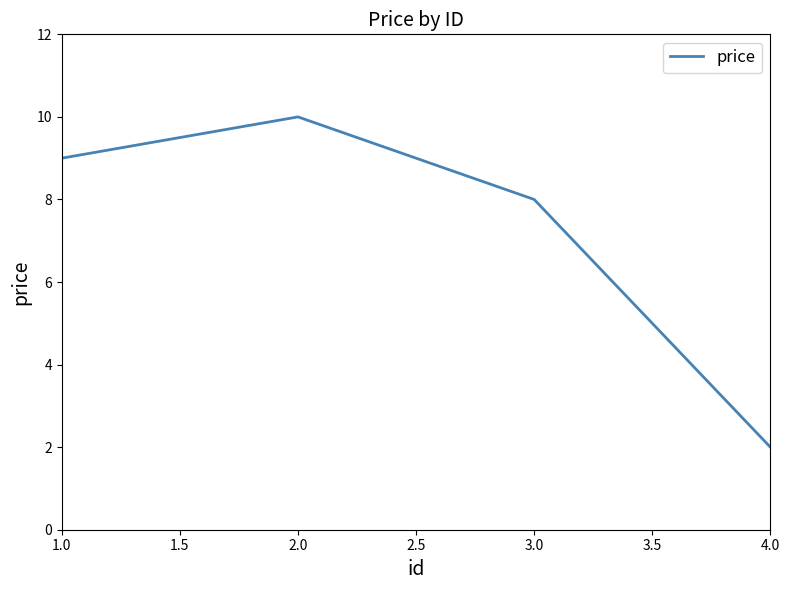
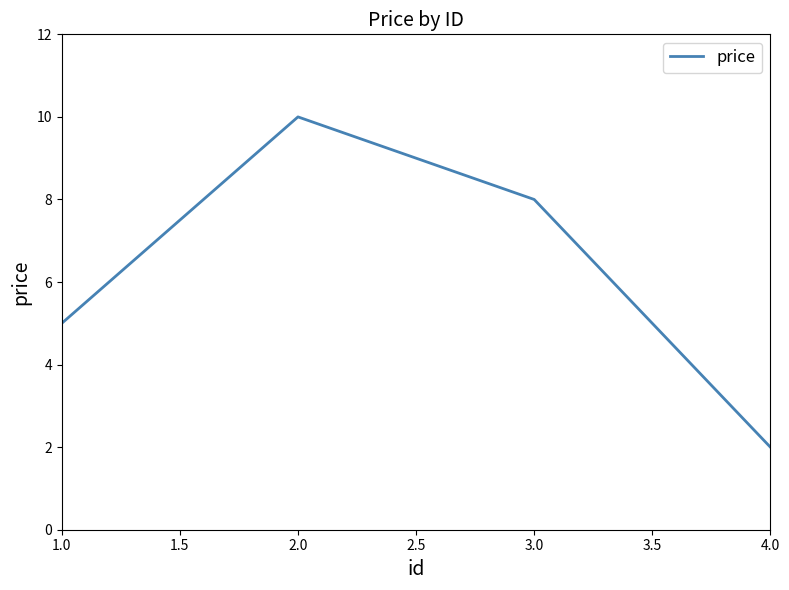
1.0: 9 -> 5
